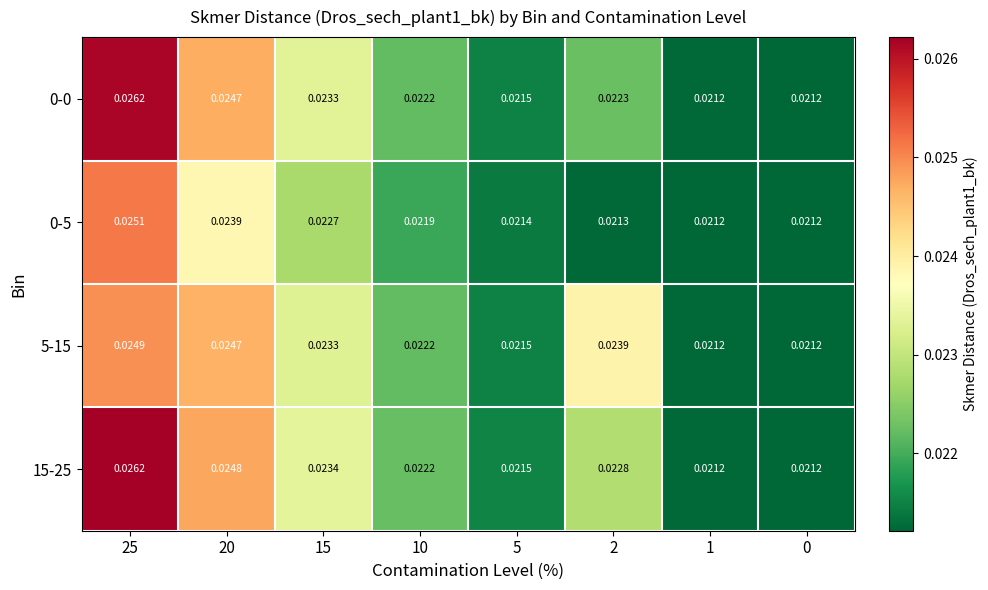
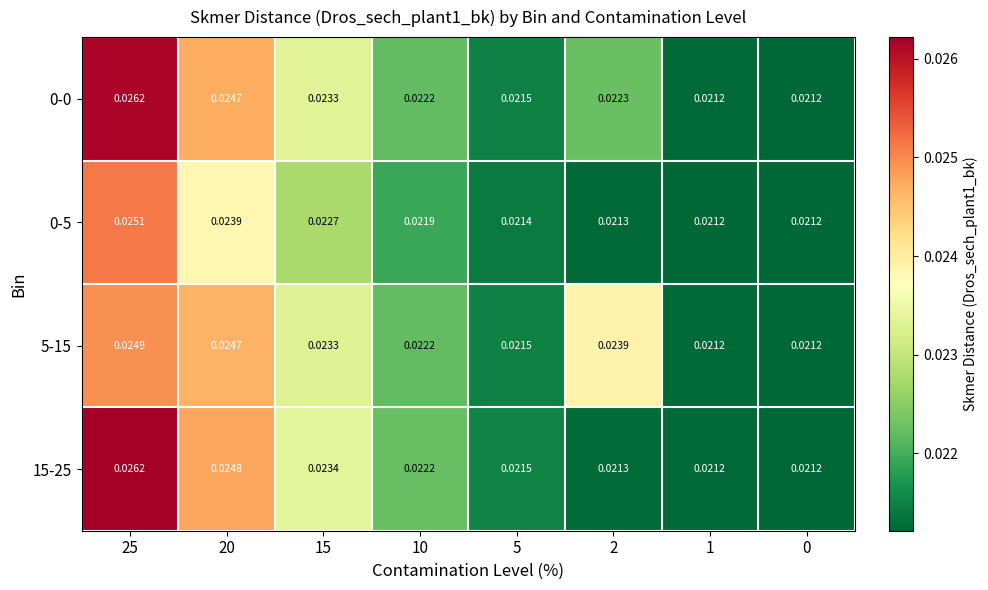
15-25, 2: 0.0228 -> 0.0213
